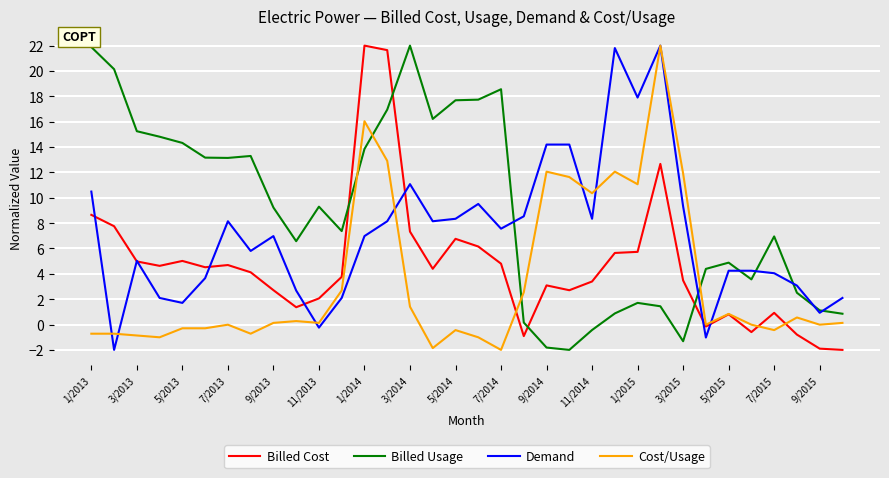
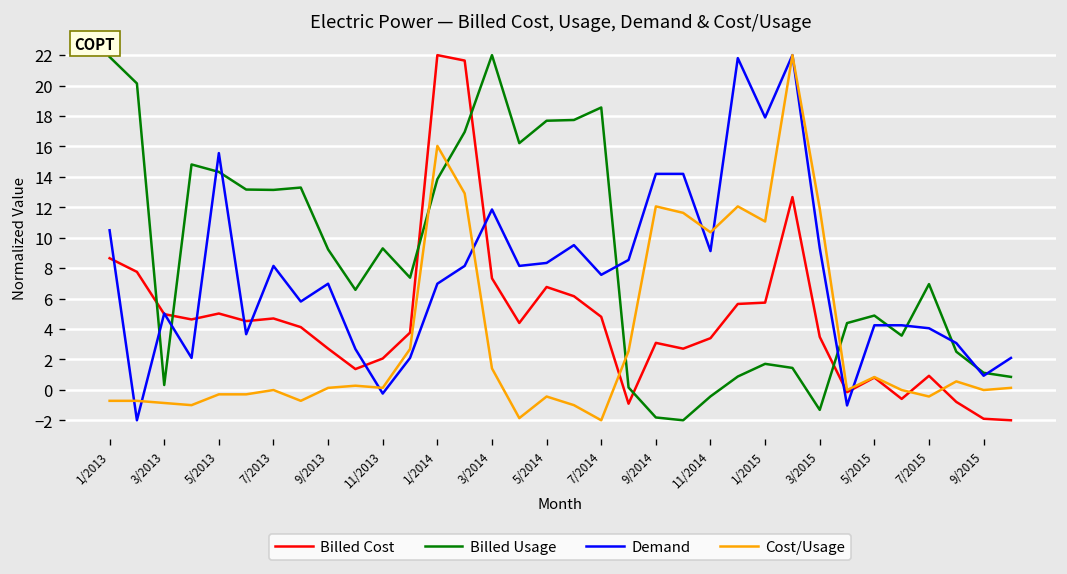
Billed Usage, 3/2013: 15.2 -> 0.3
Demand, 5/2013: 1.7 -> 15.6
Demand, 3/2014: 11.1 -> 11.9
Demand, 11/2014: 8.3 -> 9.1
